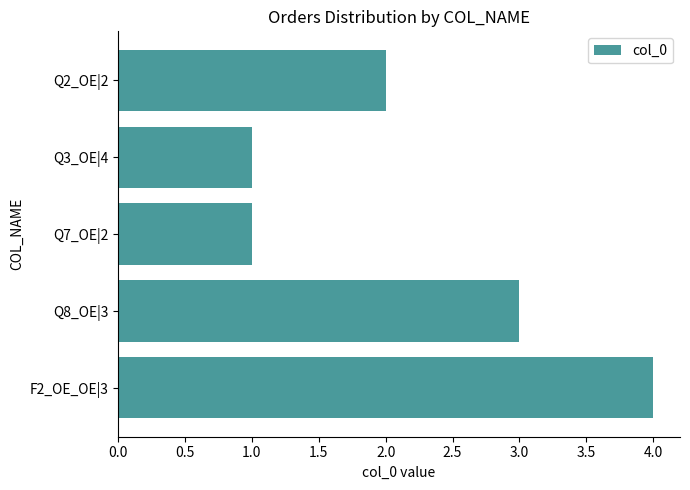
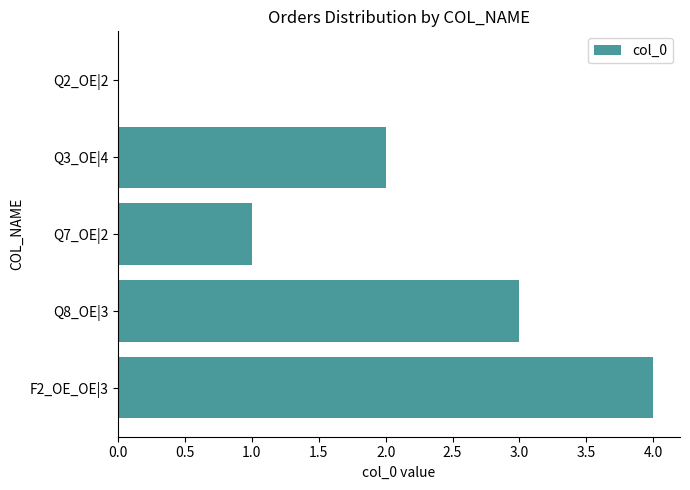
Q2_OE|2: 2 -> 0
Q3_OE|4: 1 -> 2
